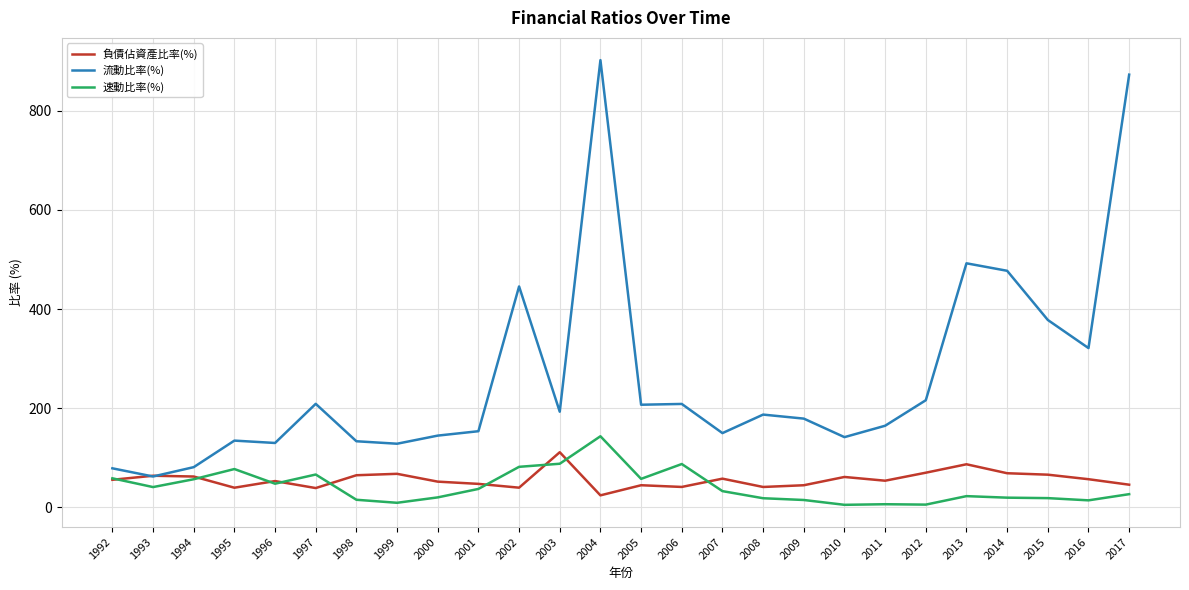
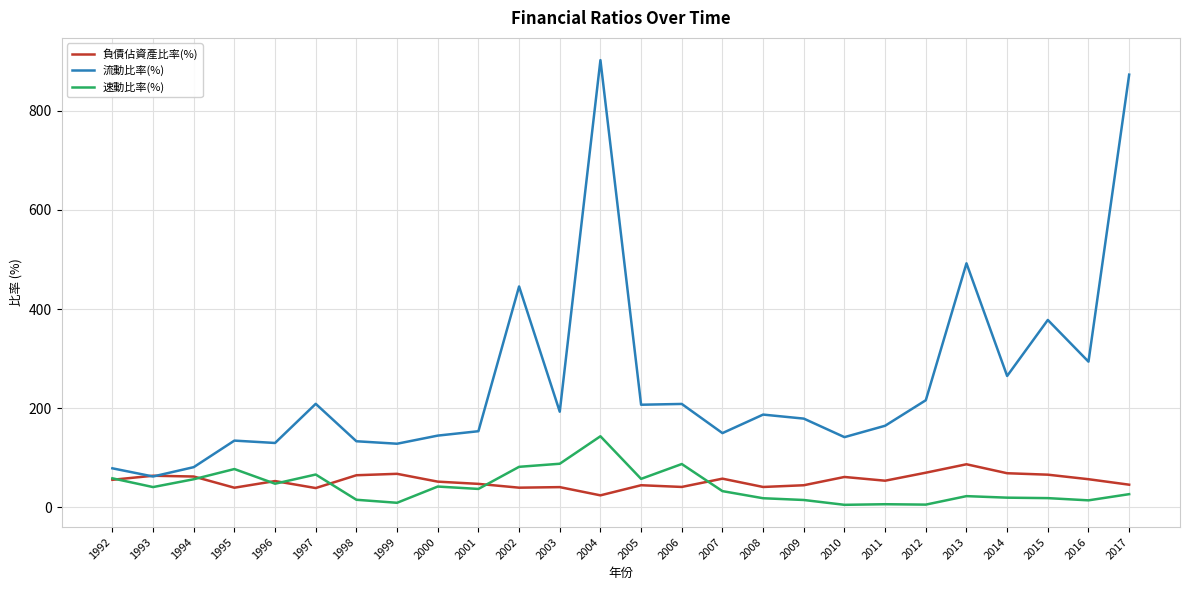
速動比率(%), 2000: 20 -> 40
負債佔資產比率(%), 2003: 110 -> 40
流動比率(%), 2014: 480 -> 260
流動比率(%), 2016: 320 -> 290
